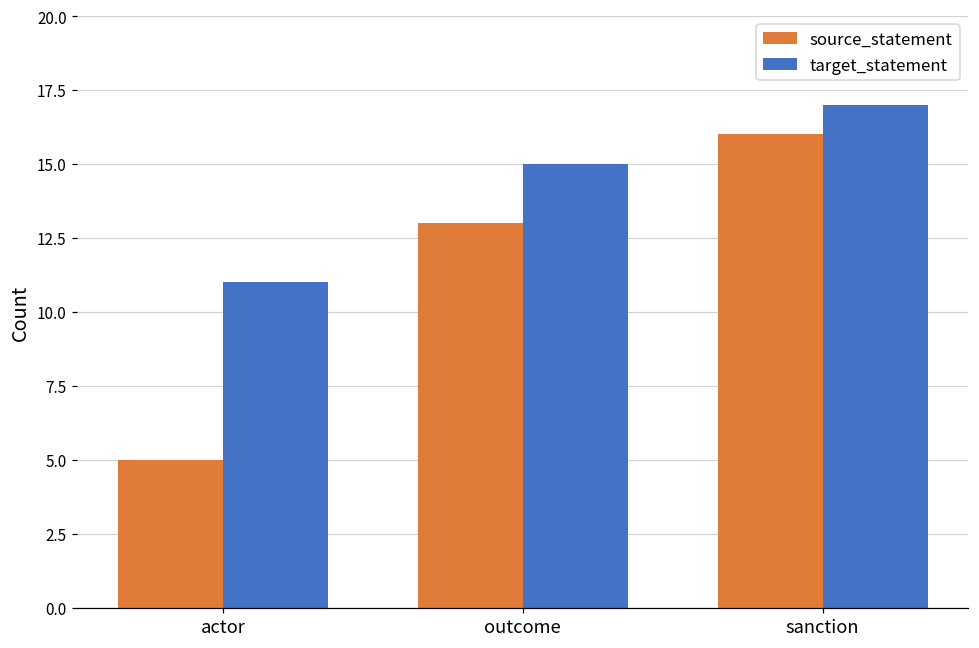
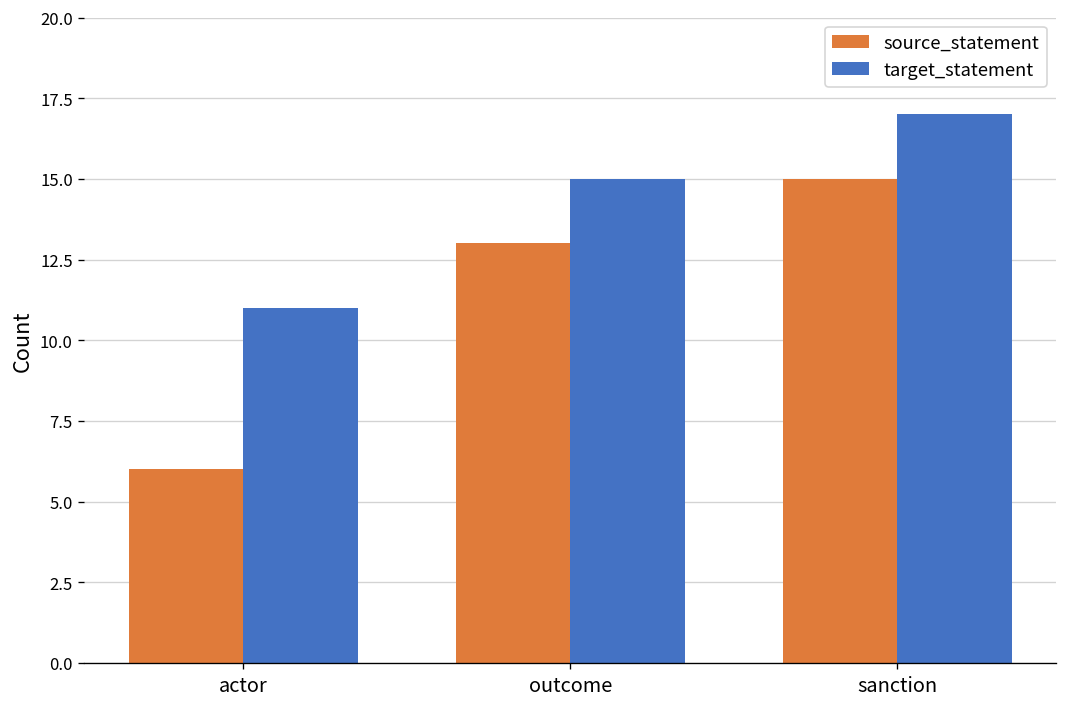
source_statement, actor: 5 -> 6
source_statement, sanction: 16 -> 15
